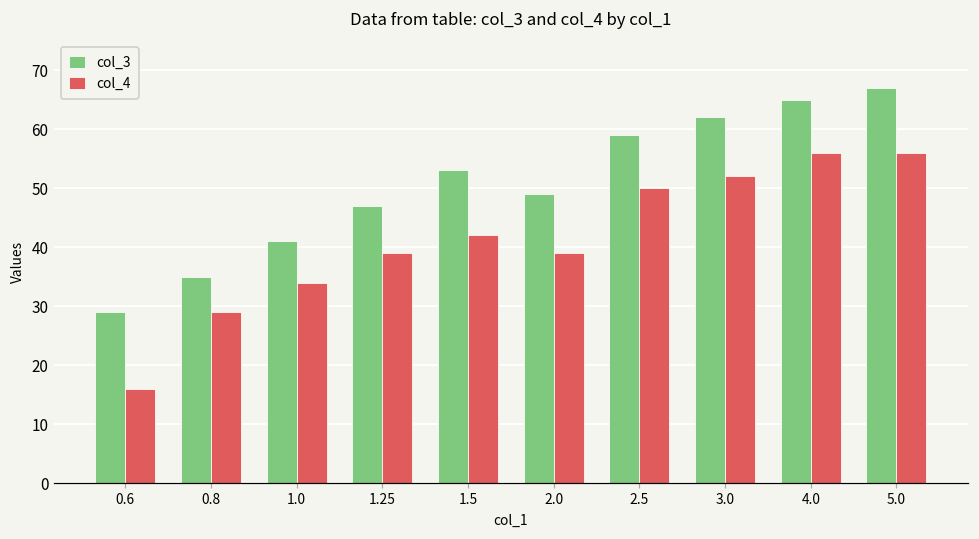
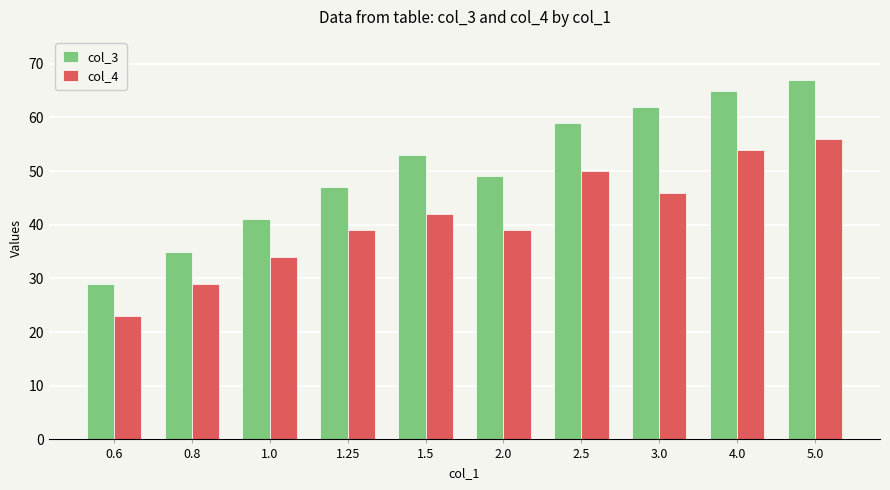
col_4, 0.6: 16 -> 23
col_4, 3.0: 52 -> 46
col_4, 4.0: 56 -> 54
